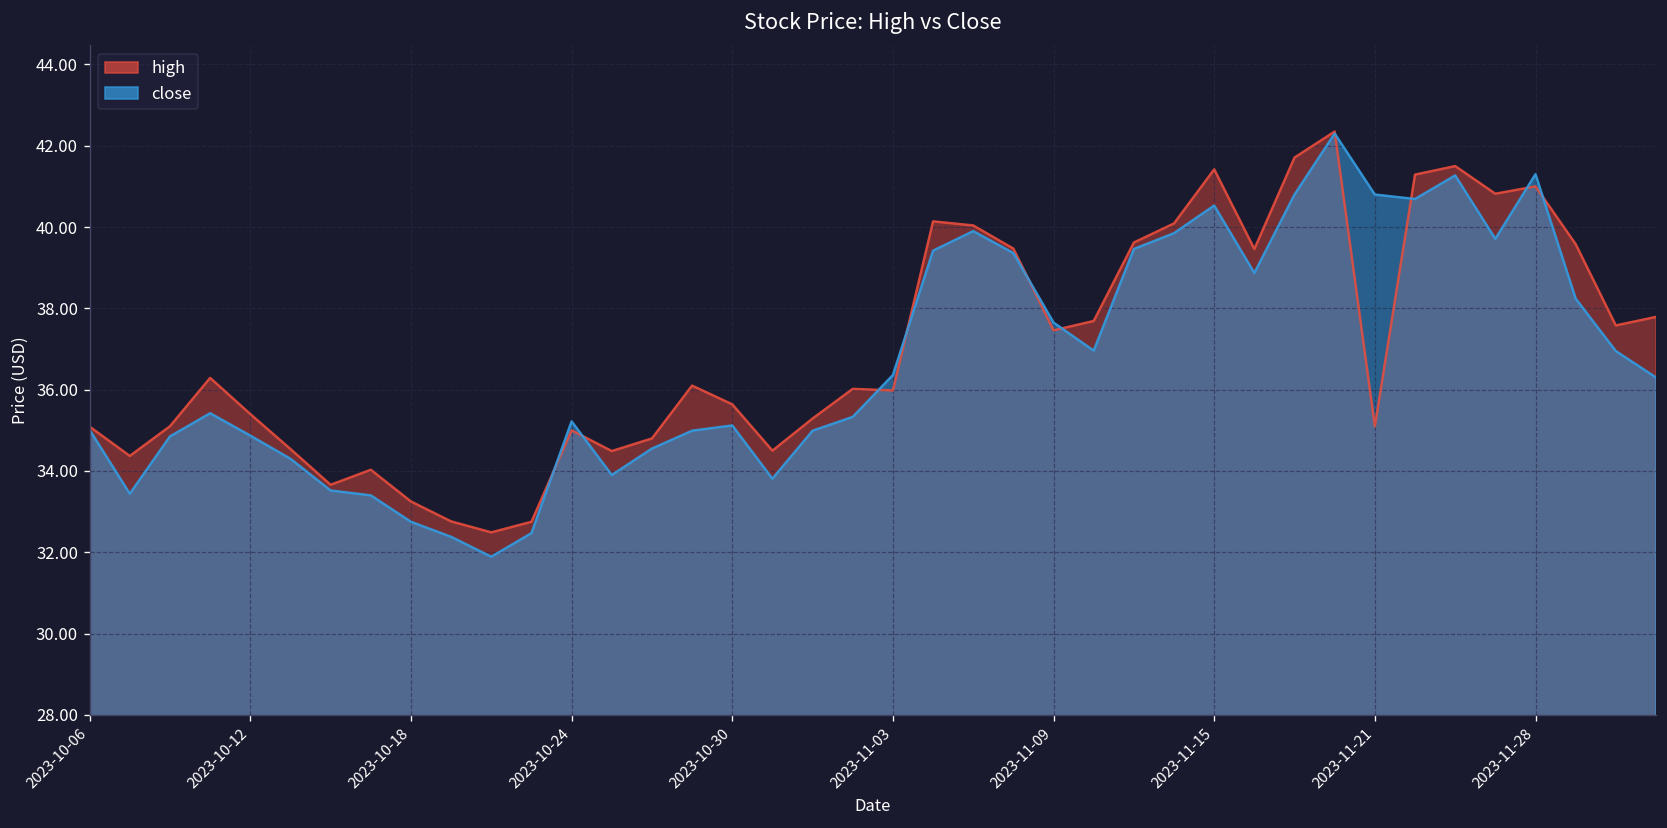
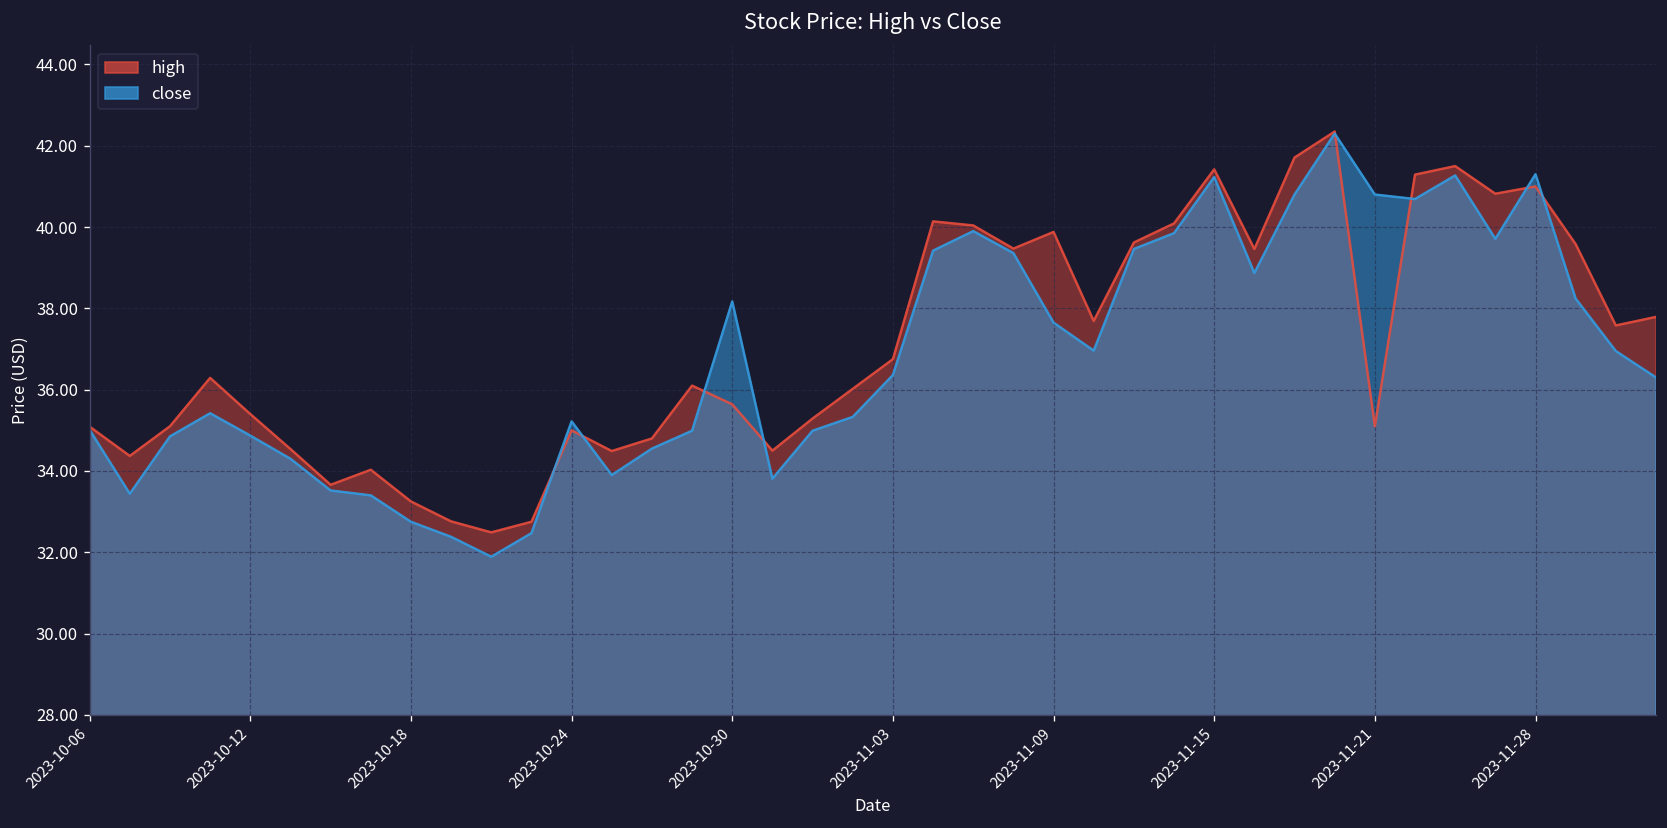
close, 2023-10-30: 35.1 -> 38.2
high, 2023-11-03: 36.0 -> 36.8
high, 2023-11-09: 37.5 -> 39.9
close, 2023-11-15: 40.5 -> 41.2
